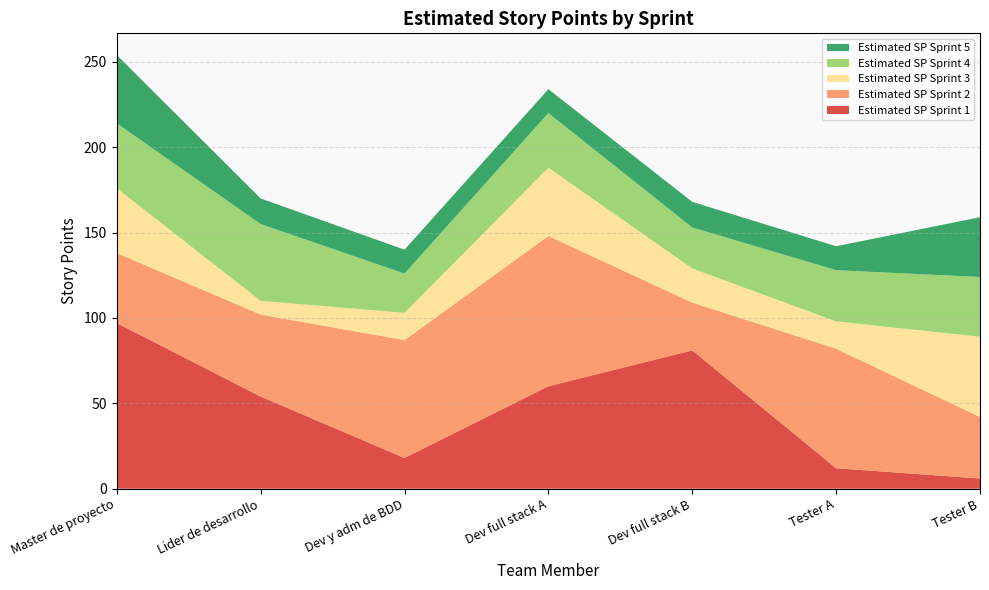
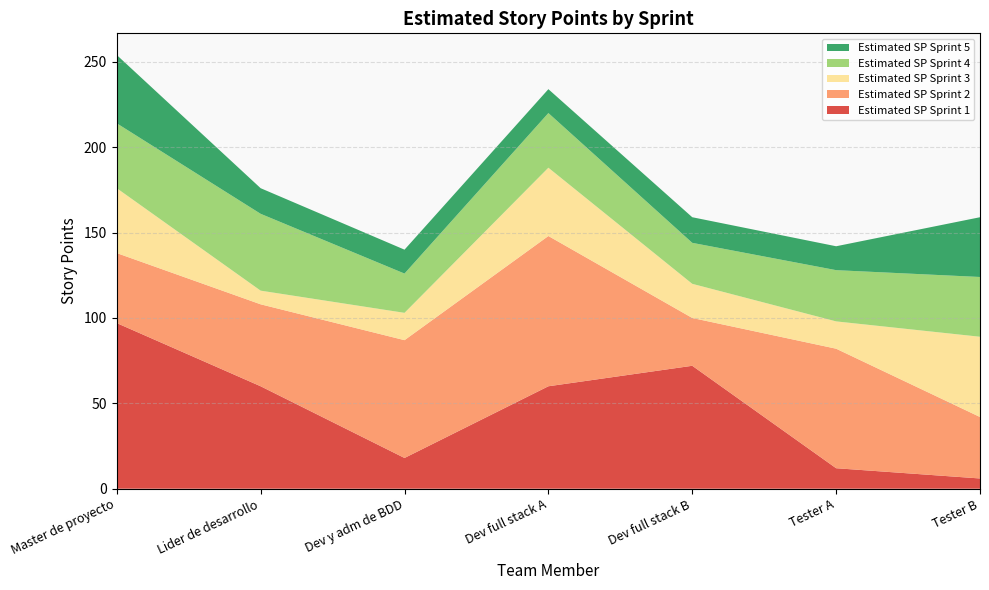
Estimated SP Sprint 1, Lider de desarrollo: 54 -> 60
Estimated SP Sprint 1, Dev full stack B: 81 -> 72
